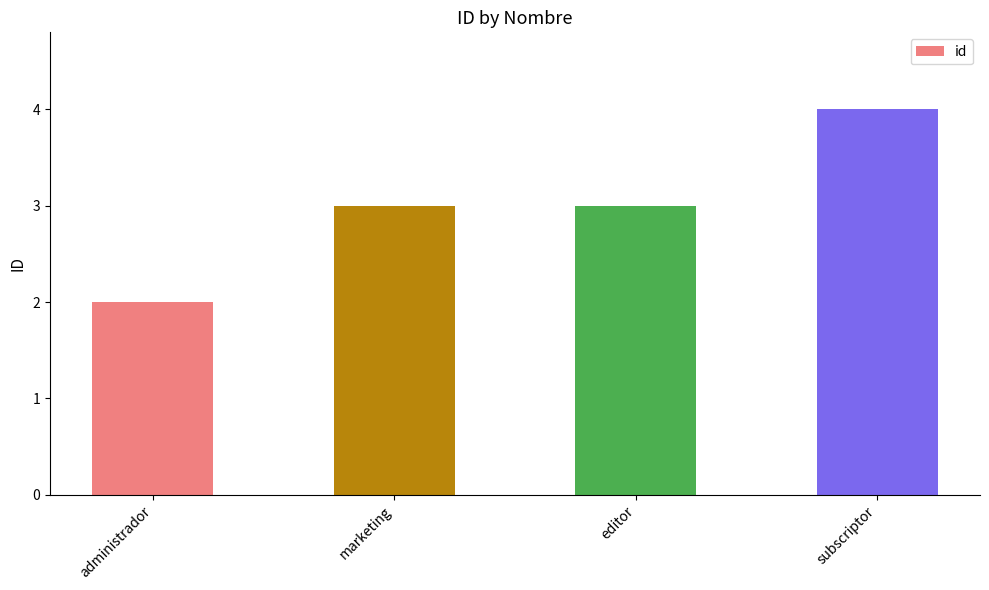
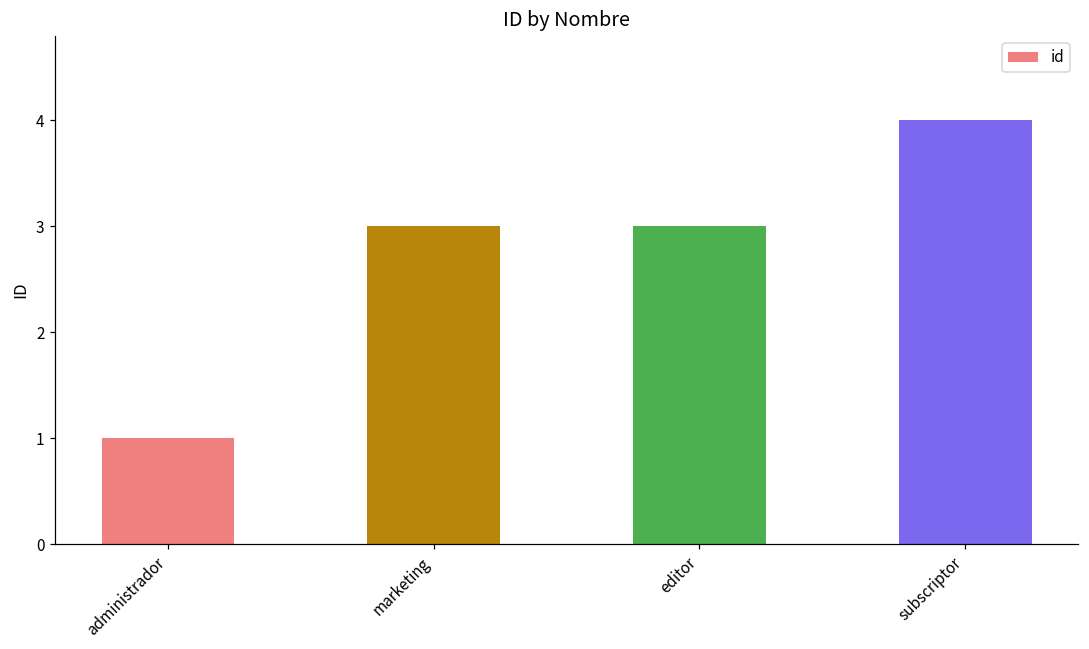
administrador: 2 -> 1
